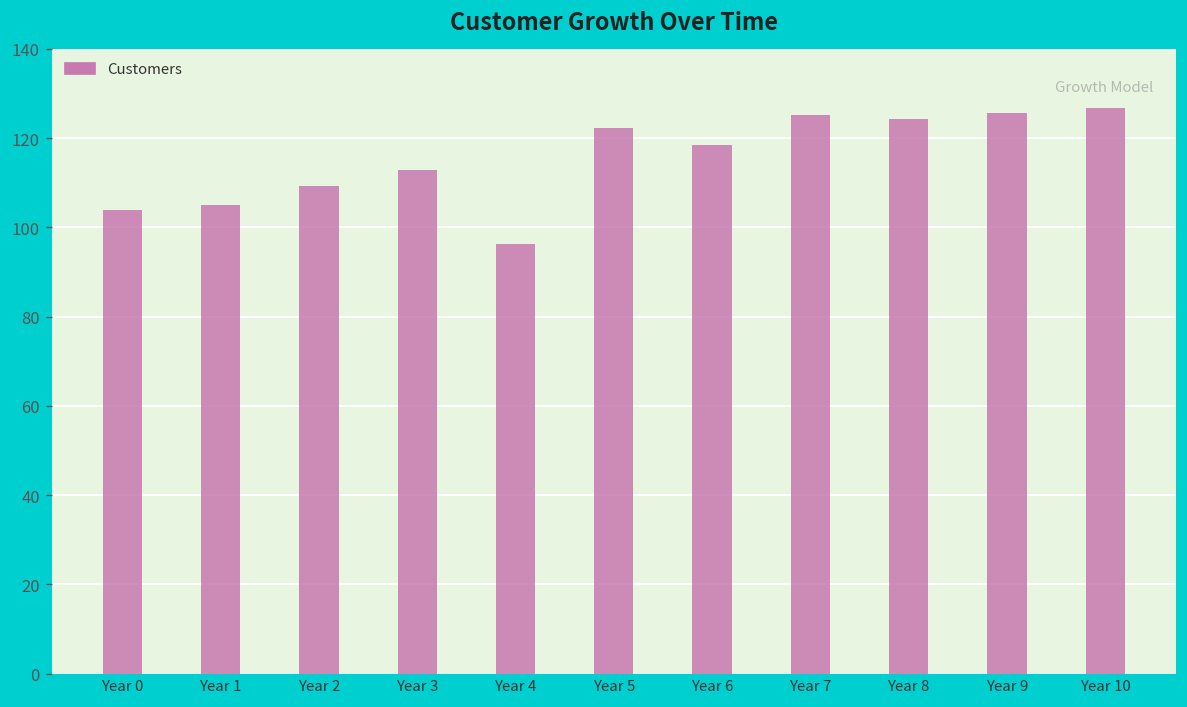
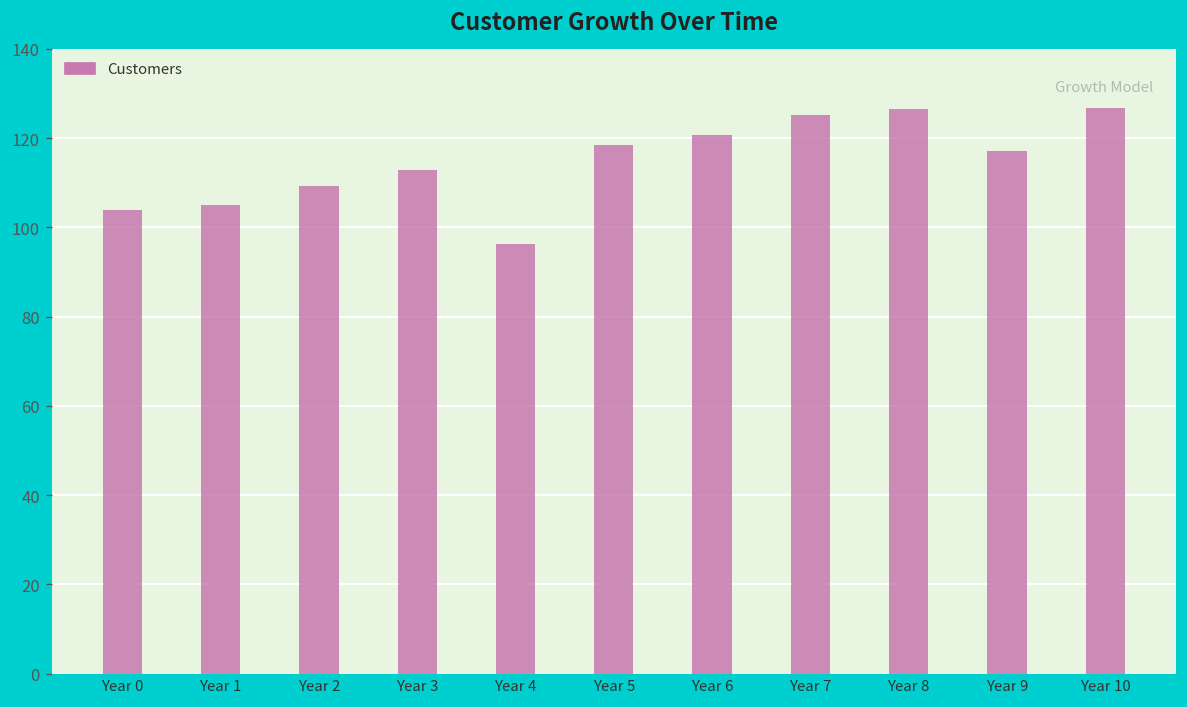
Year 5: 122 -> 119
Year 6: 118 -> 121
Year 8: 124 -> 126
Year 9: 126 -> 117
